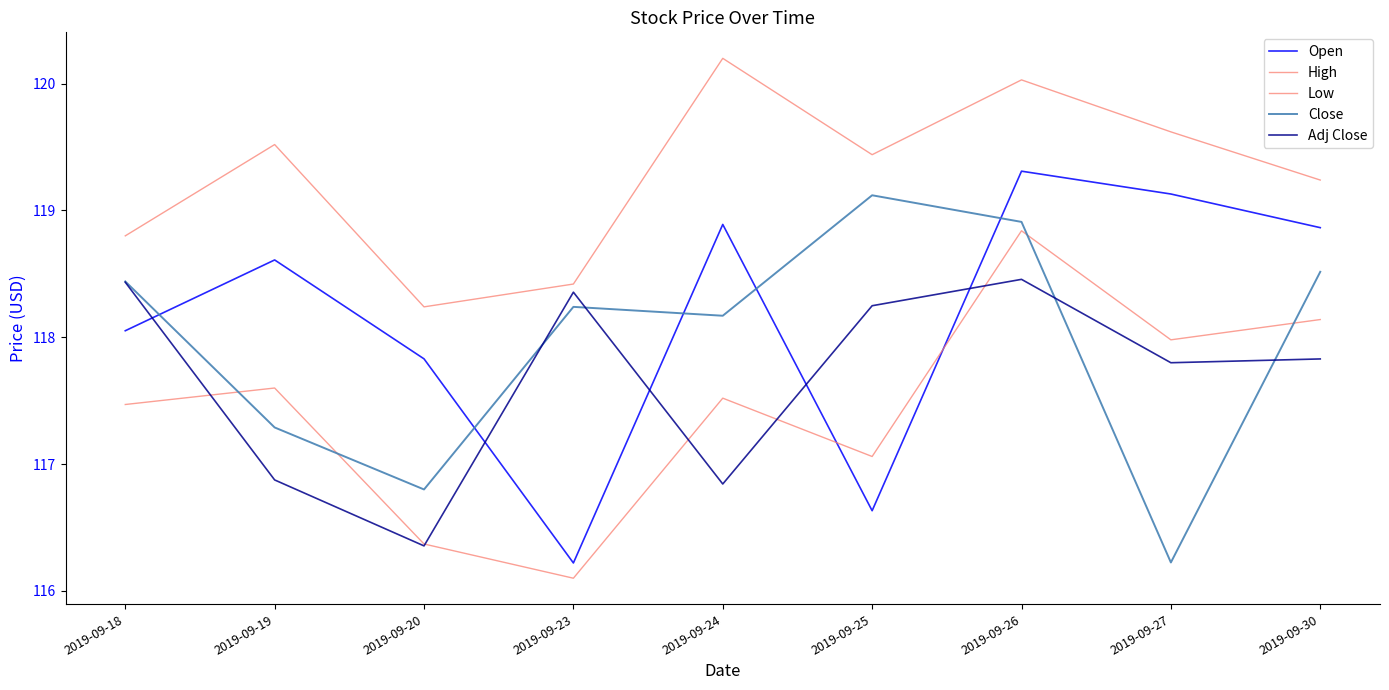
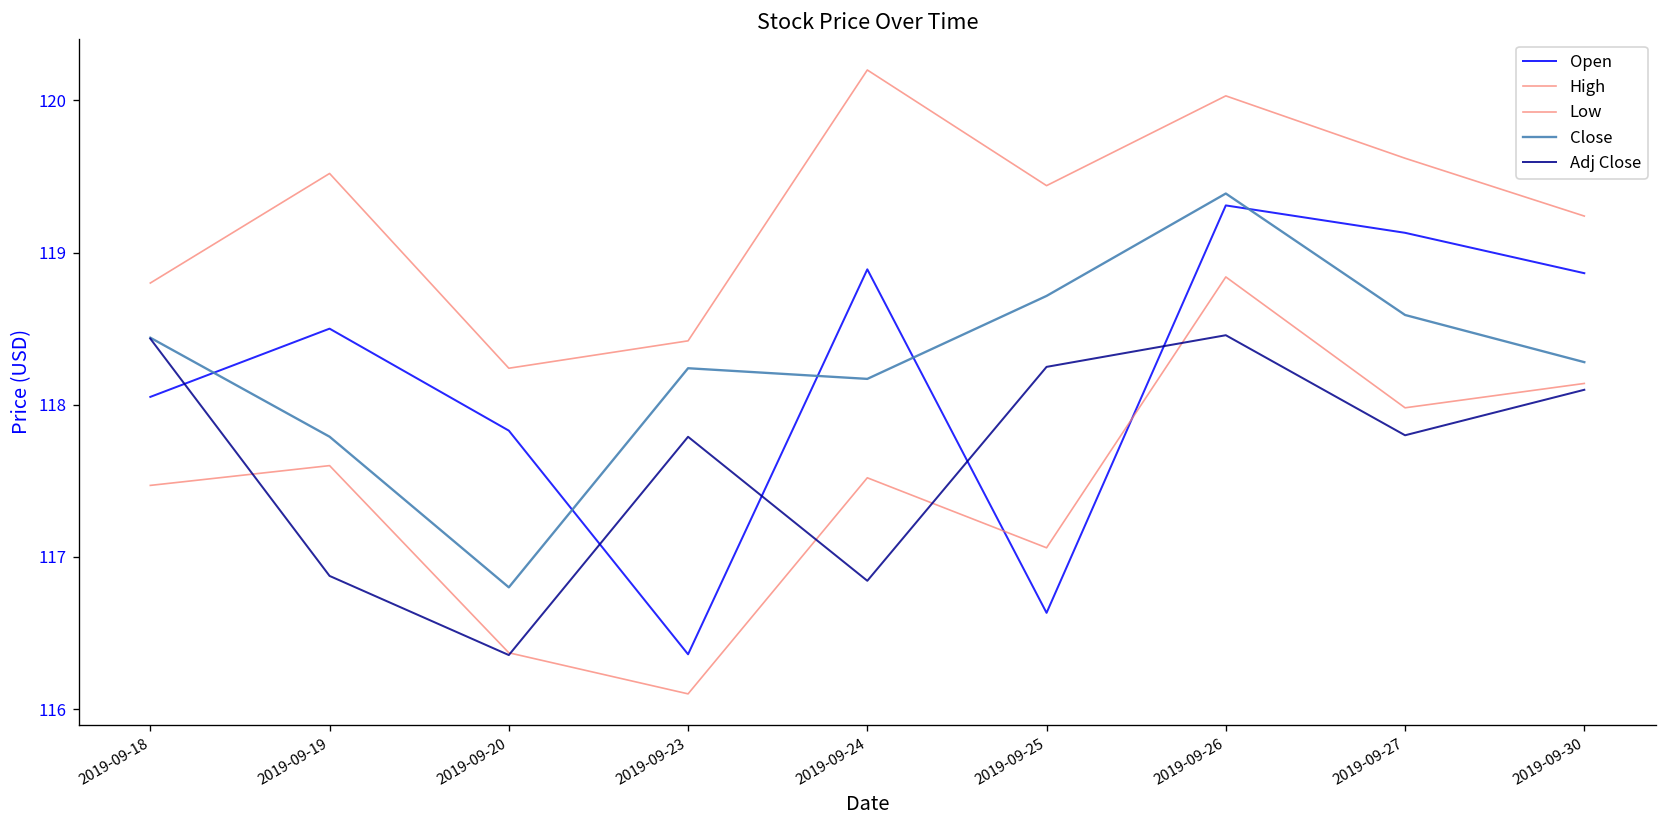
Open, 2019-09-19: 118.61 -> 118.50
Close, 2019-09-19: 117.29 -> 117.79
Open, 2019-09-23: 116.22 -> 116.36
Adj Close, 2019-09-23: 118.36 -> 117.79
Close, 2019-09-25: 119.12 -> 118.72
Close, 2019-09-26: 118.91 -> 119.39
Close, 2019-09-27: 116.22 -> 118.59
Close, 2019-09-30: 118.52 -> 118.28
Adj Close, 2019-09-30: 117.83 -> 118.10
